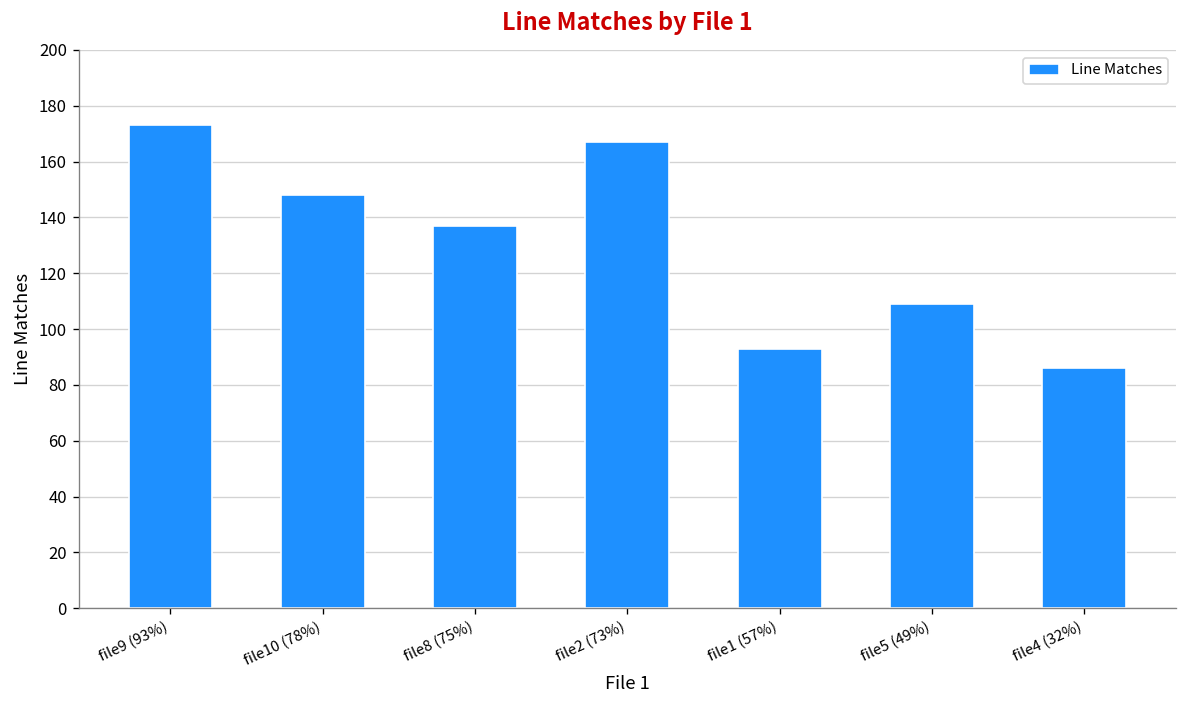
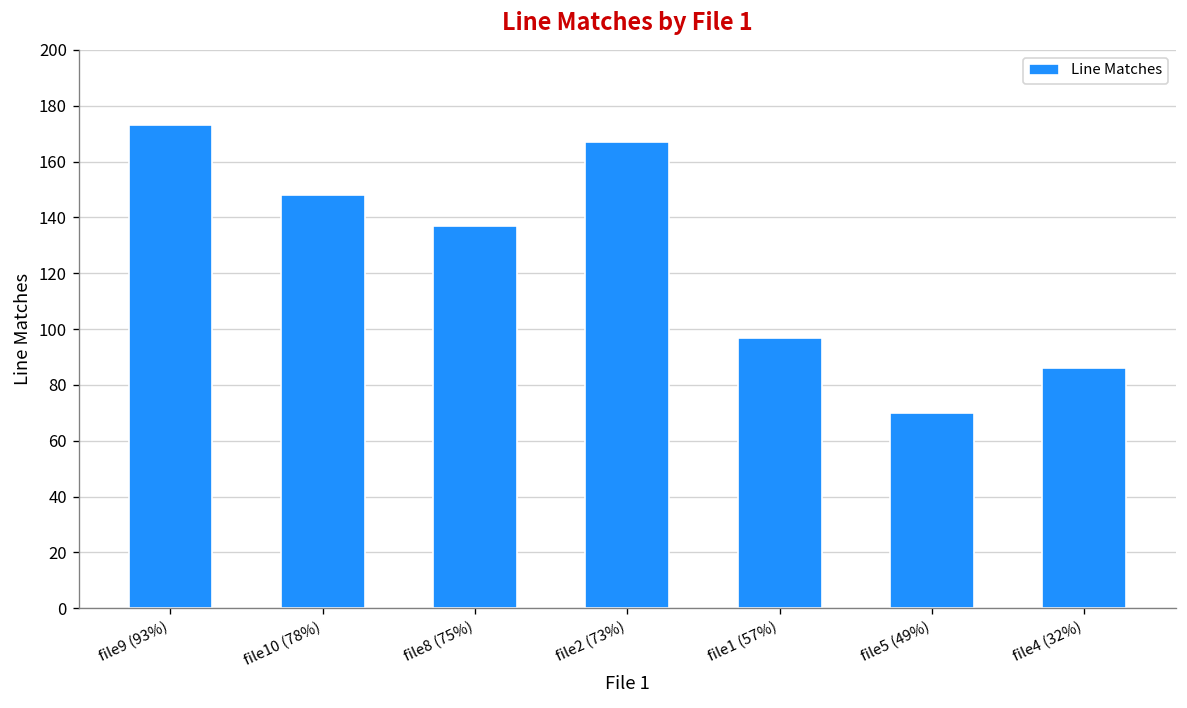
file1 (57%): 93 -> 97
file5 (49%): 109 -> 70
